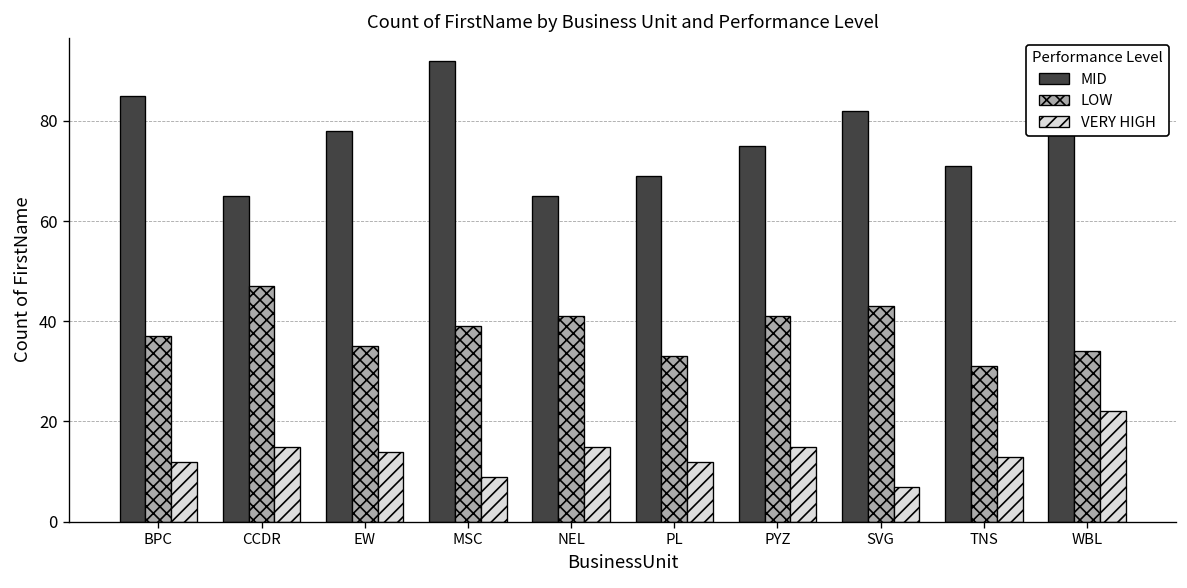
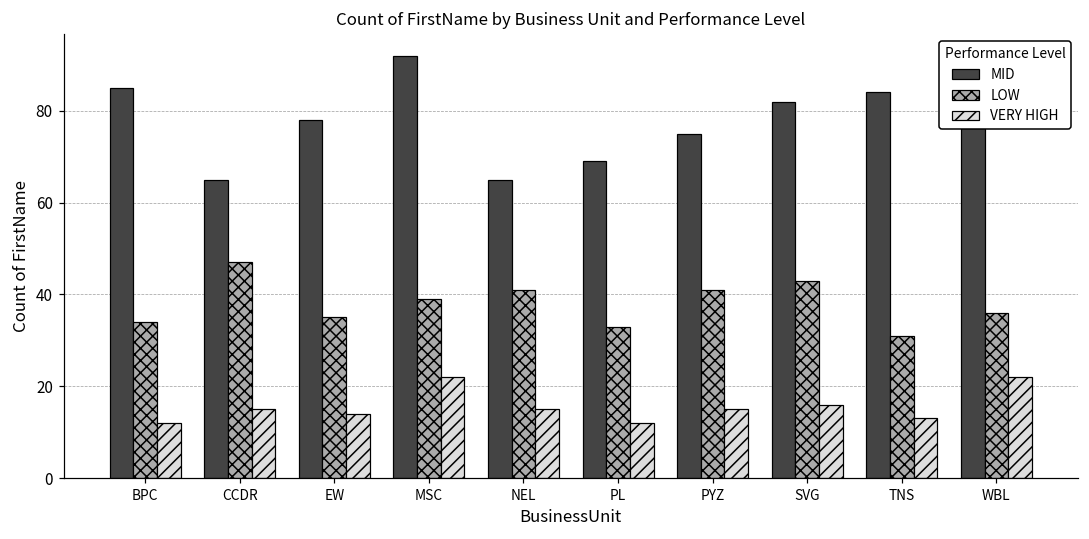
LOW, BPC: 37 -> 34
VERY HIGH, MSC: 9 -> 22
VERY HIGH, SVG: 7 -> 16
MID, TNS: 71 -> 84
LOW, WBL: 34 -> 36
